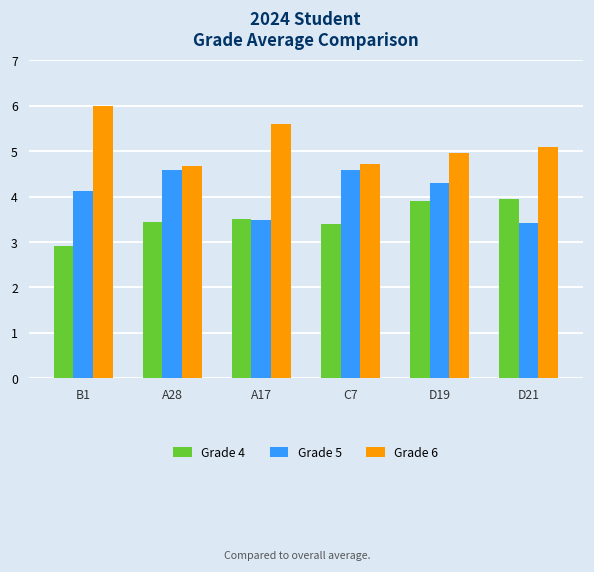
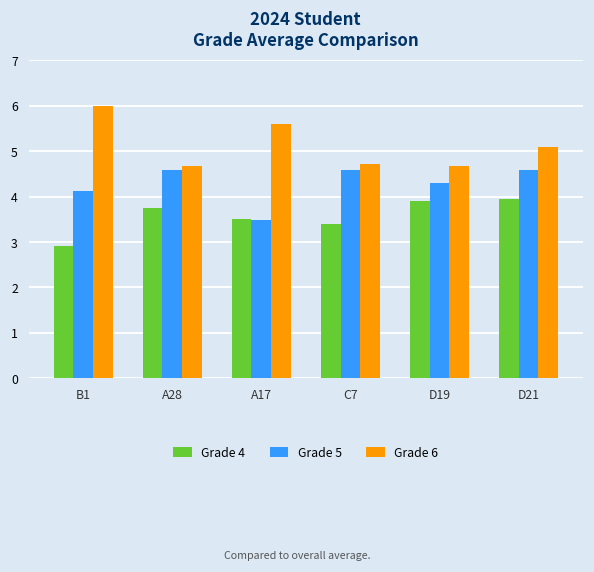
Grade 4, A28: 3.4 -> 3.7
Grade 6, D19: 4.9 -> 4.7
Grade 5, D21: 3.4 -> 4.6
